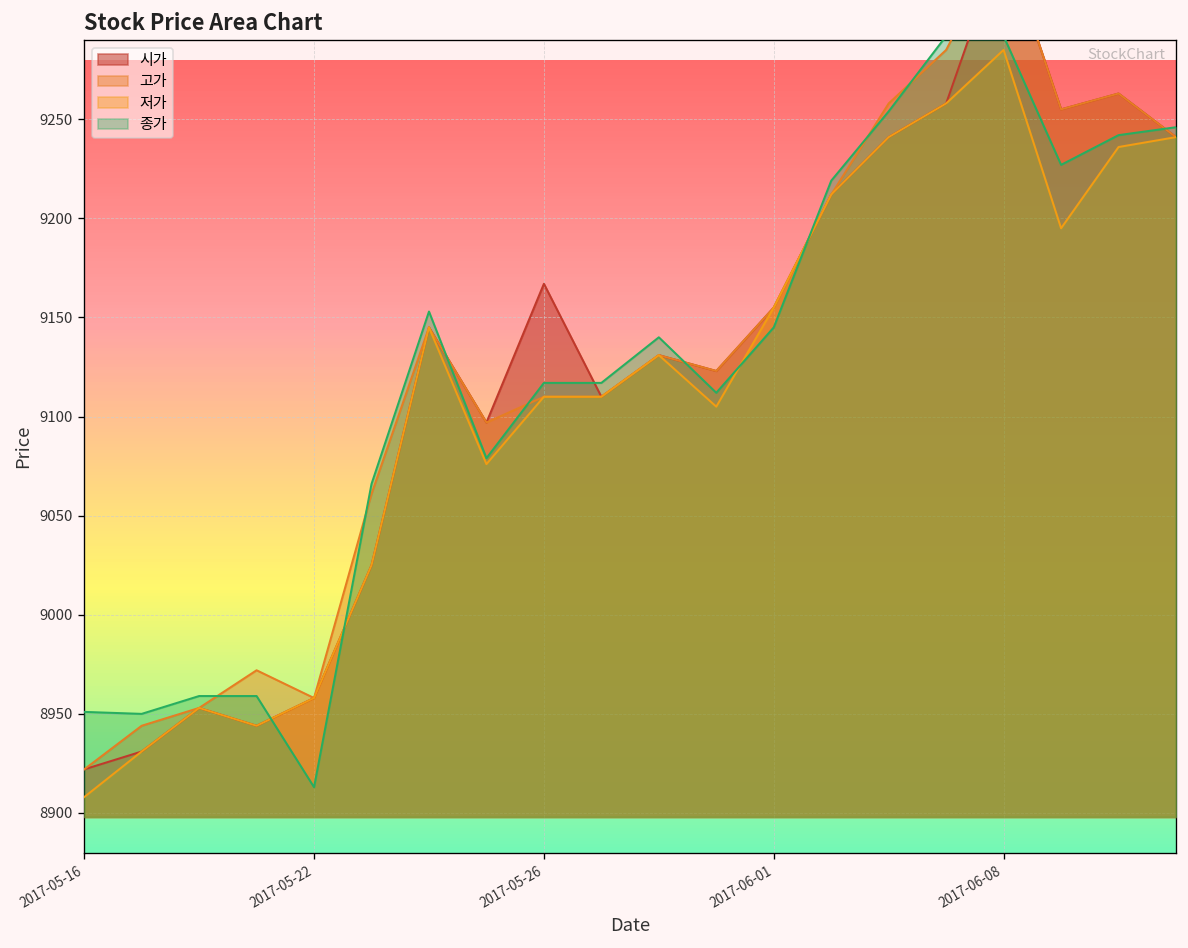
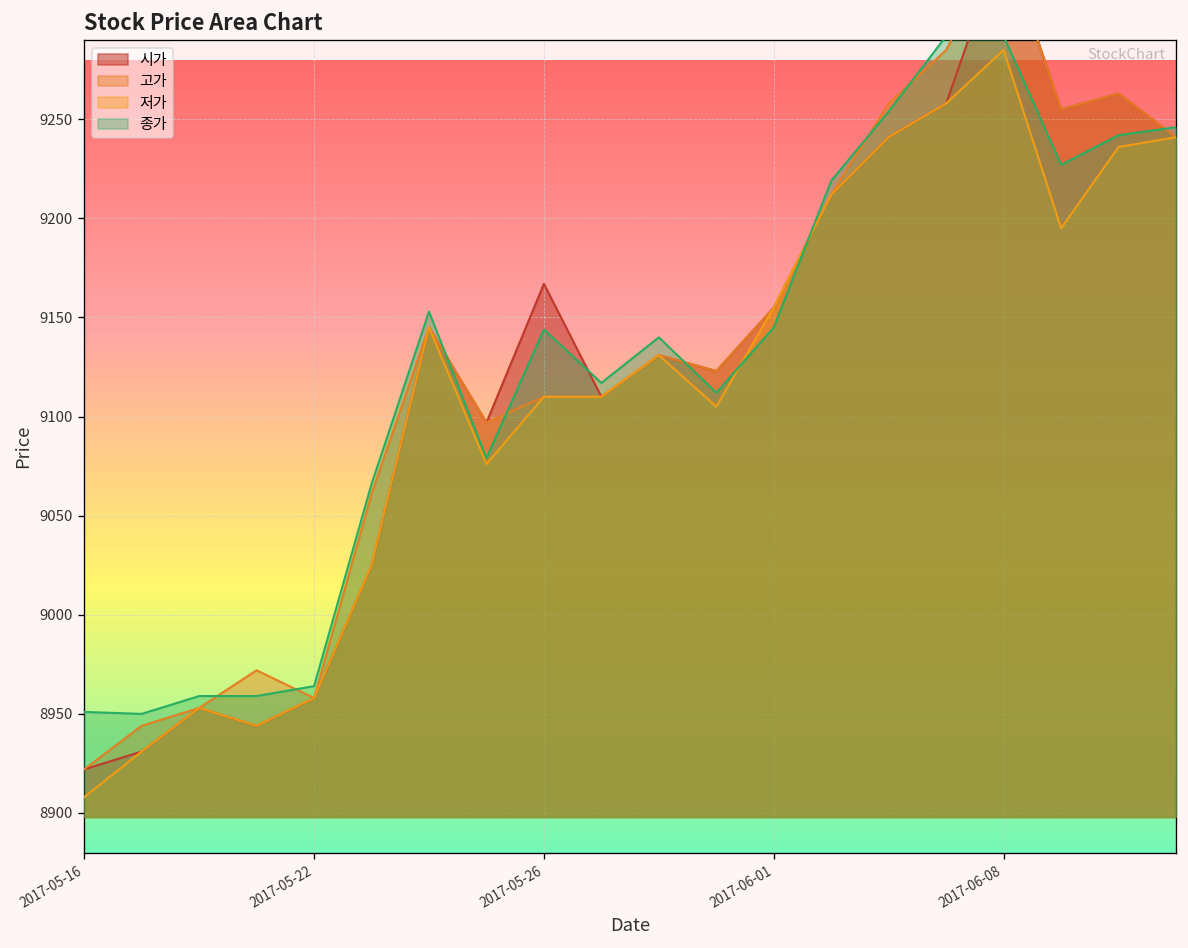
종가, 2017-05-22: 8913 -> 8964
종가, 2017-05-26: 9117 -> 9144
